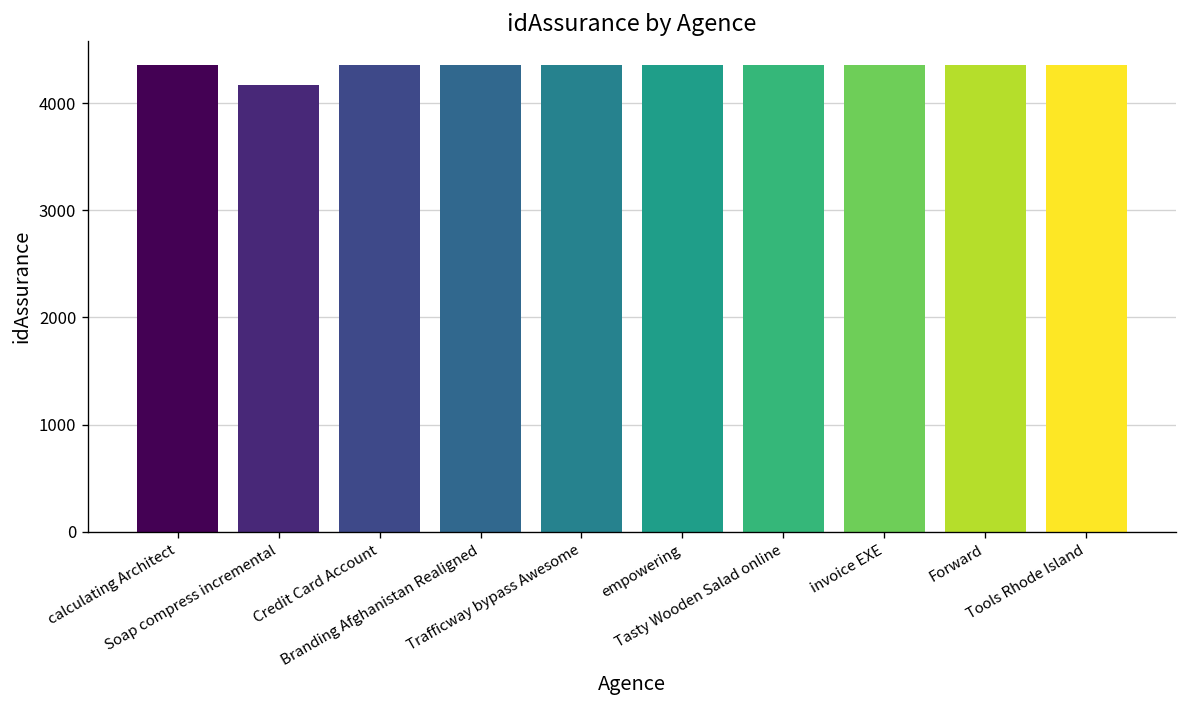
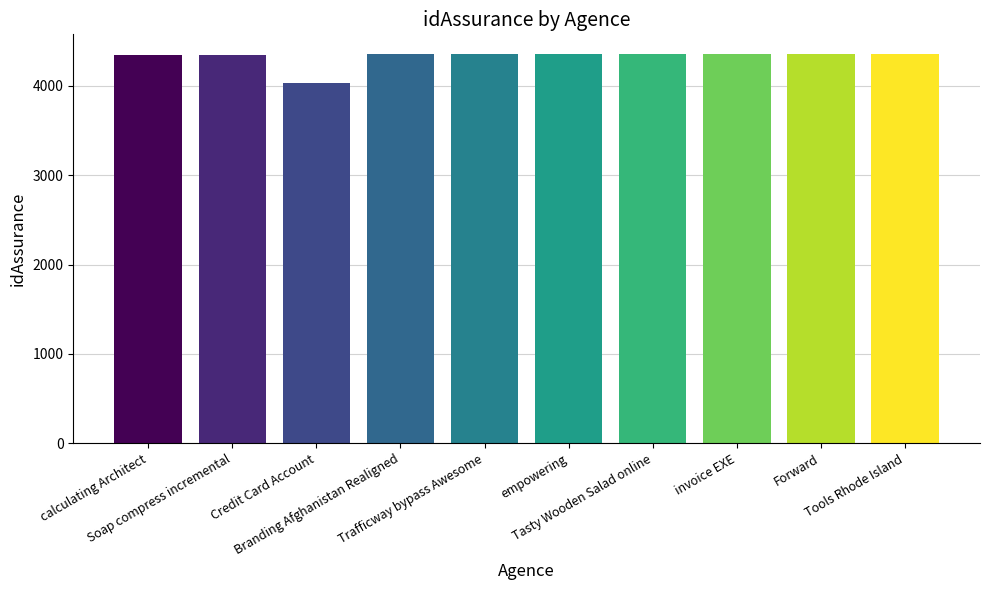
Soap compress incremental: 4200 -> 4400
Credit Card Account: 4400 -> 4000
